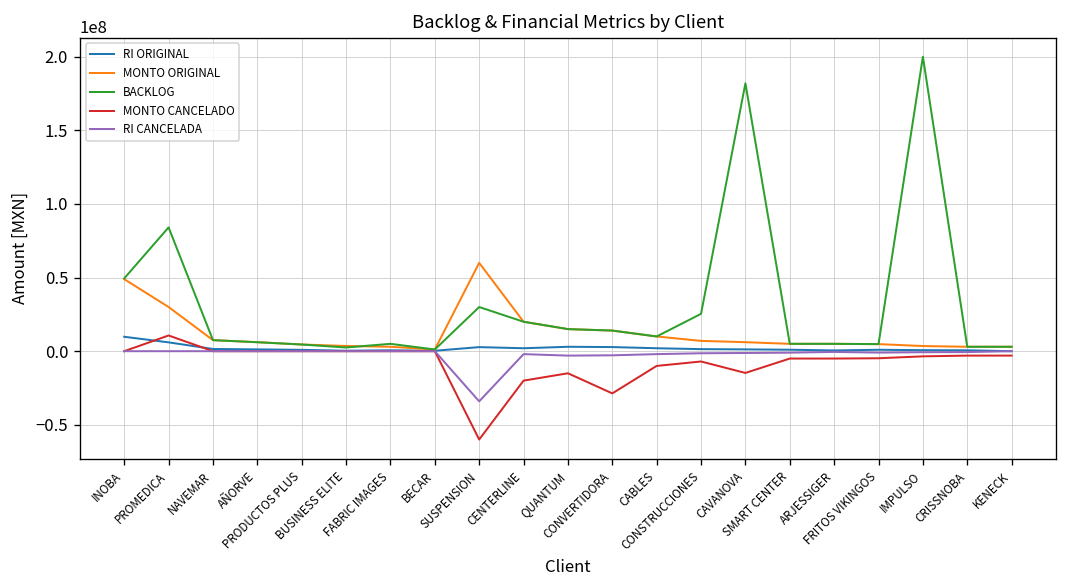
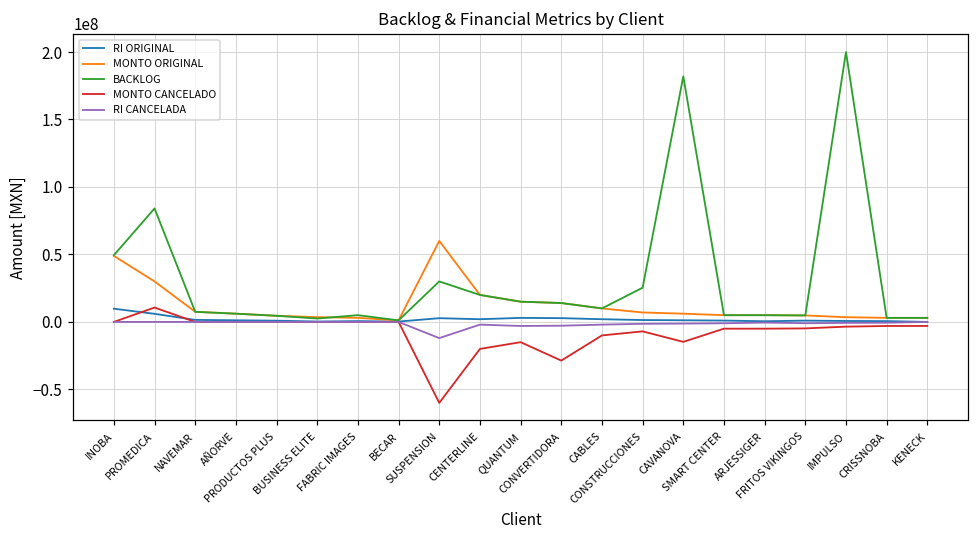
RI CANCELADA, SUSPENSION: -34000000 -> -12000000
